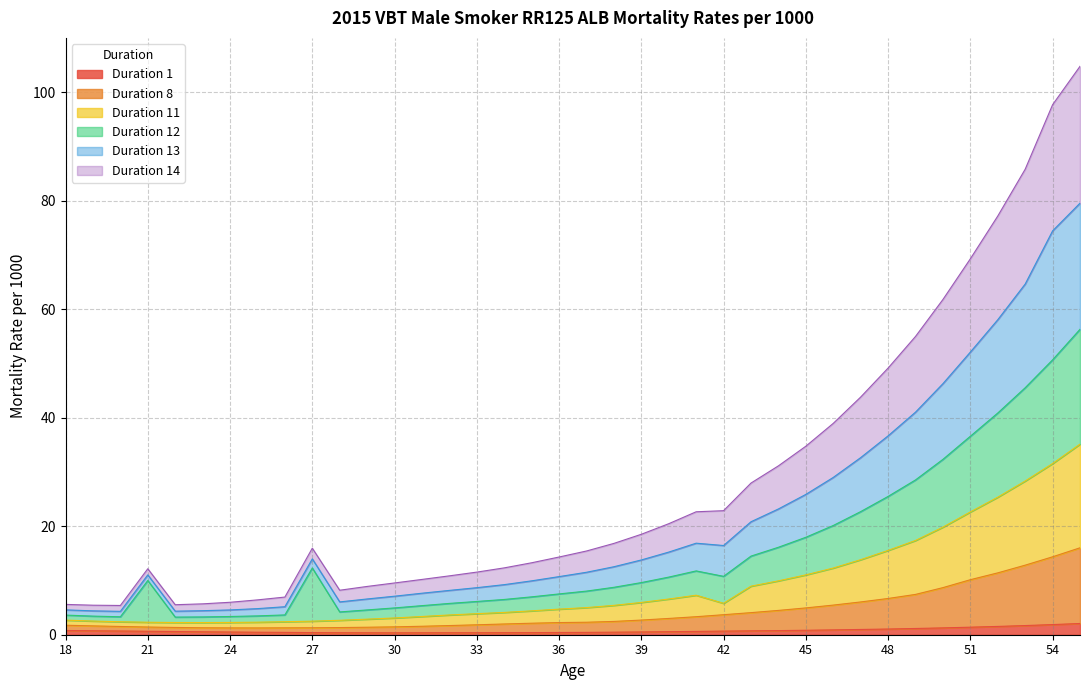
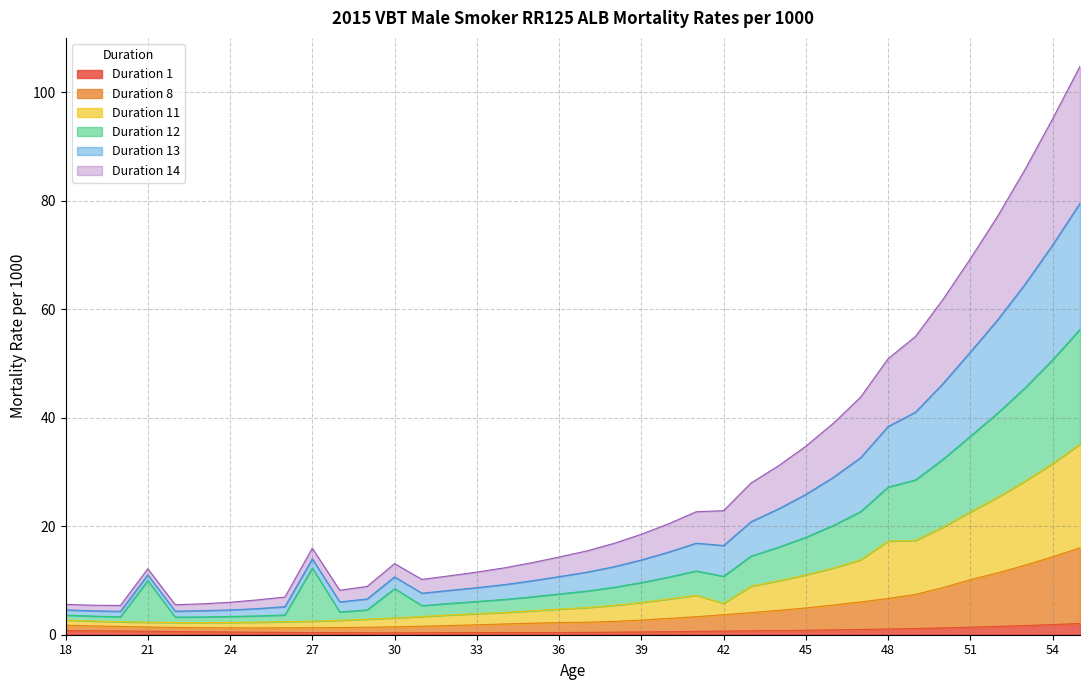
Duration 12, 30: 2 -> 5
Duration 11, 48: 9 -> 11
Duration 13, 54: 24 -> 21
